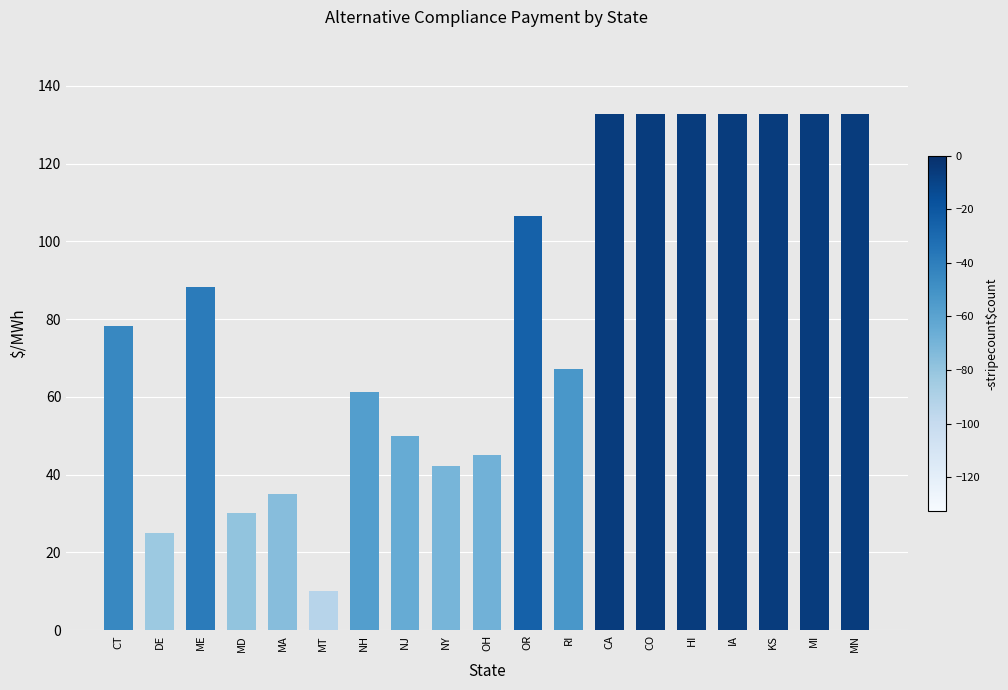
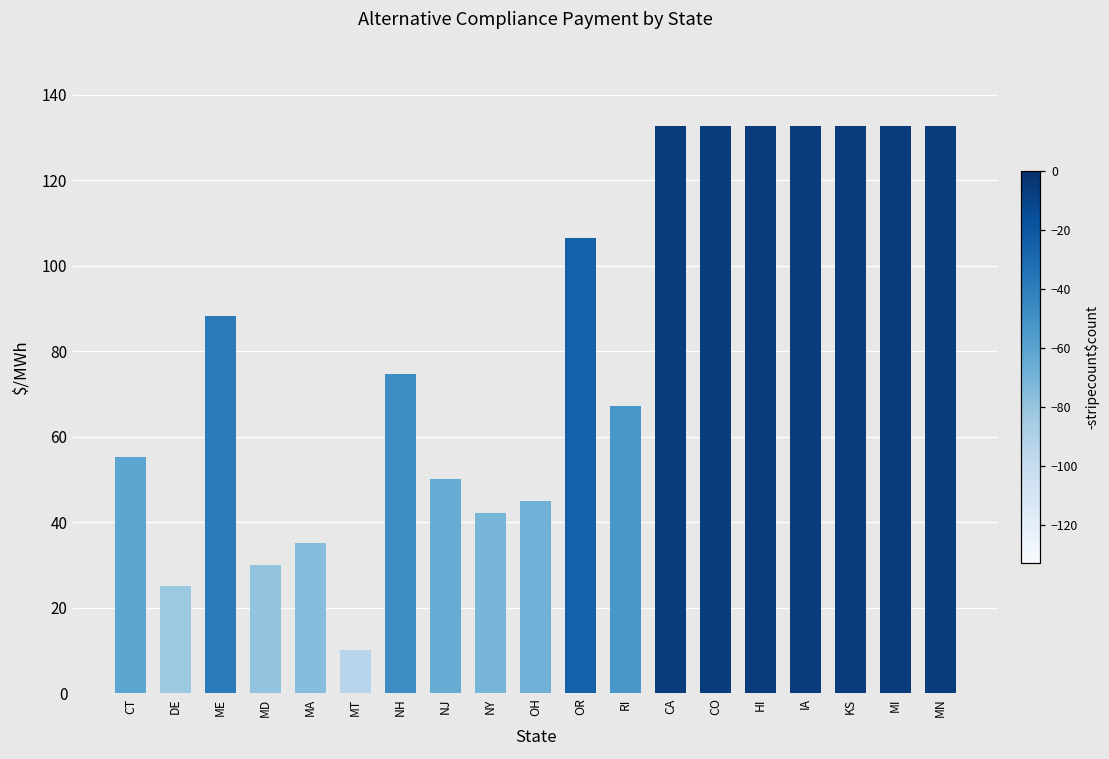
CT: 78 -> 55
NH: 61 -> 75
